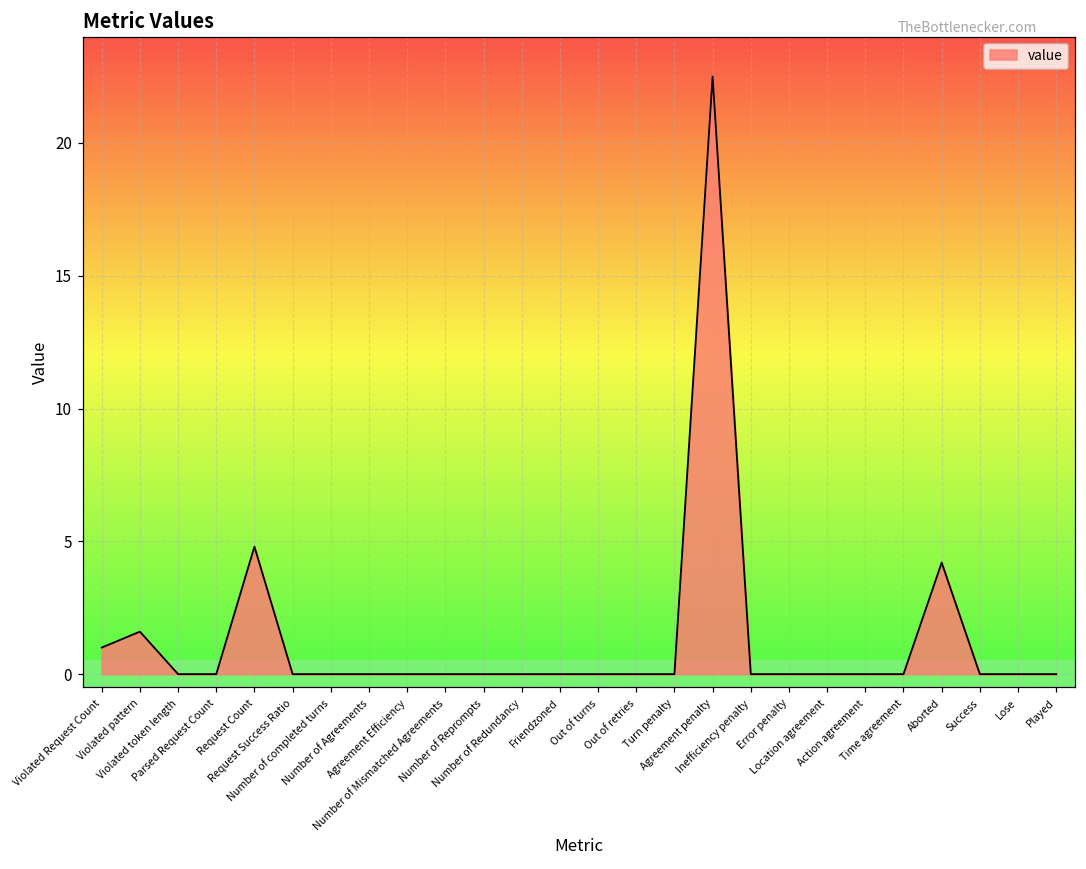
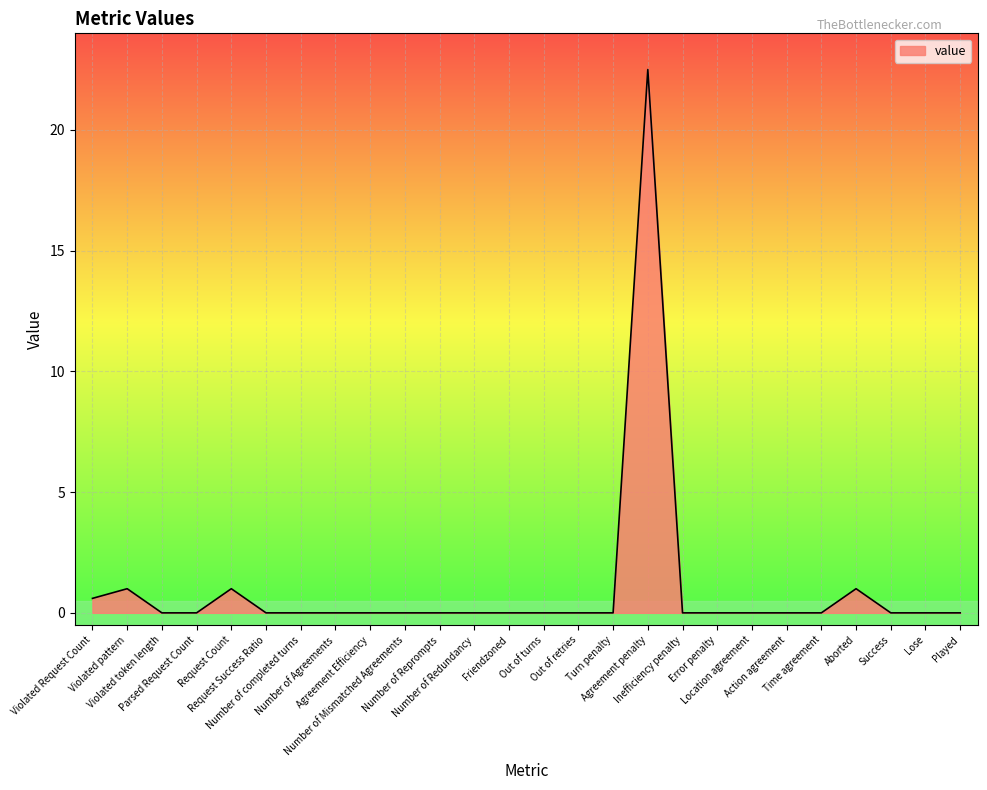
Violated Request Count: 1.0 -> 0.6
Violated pattern: 1.6 -> 1.0
Request Count: 4.8 -> 1.0
Aborted: 4.2 -> 1.0
